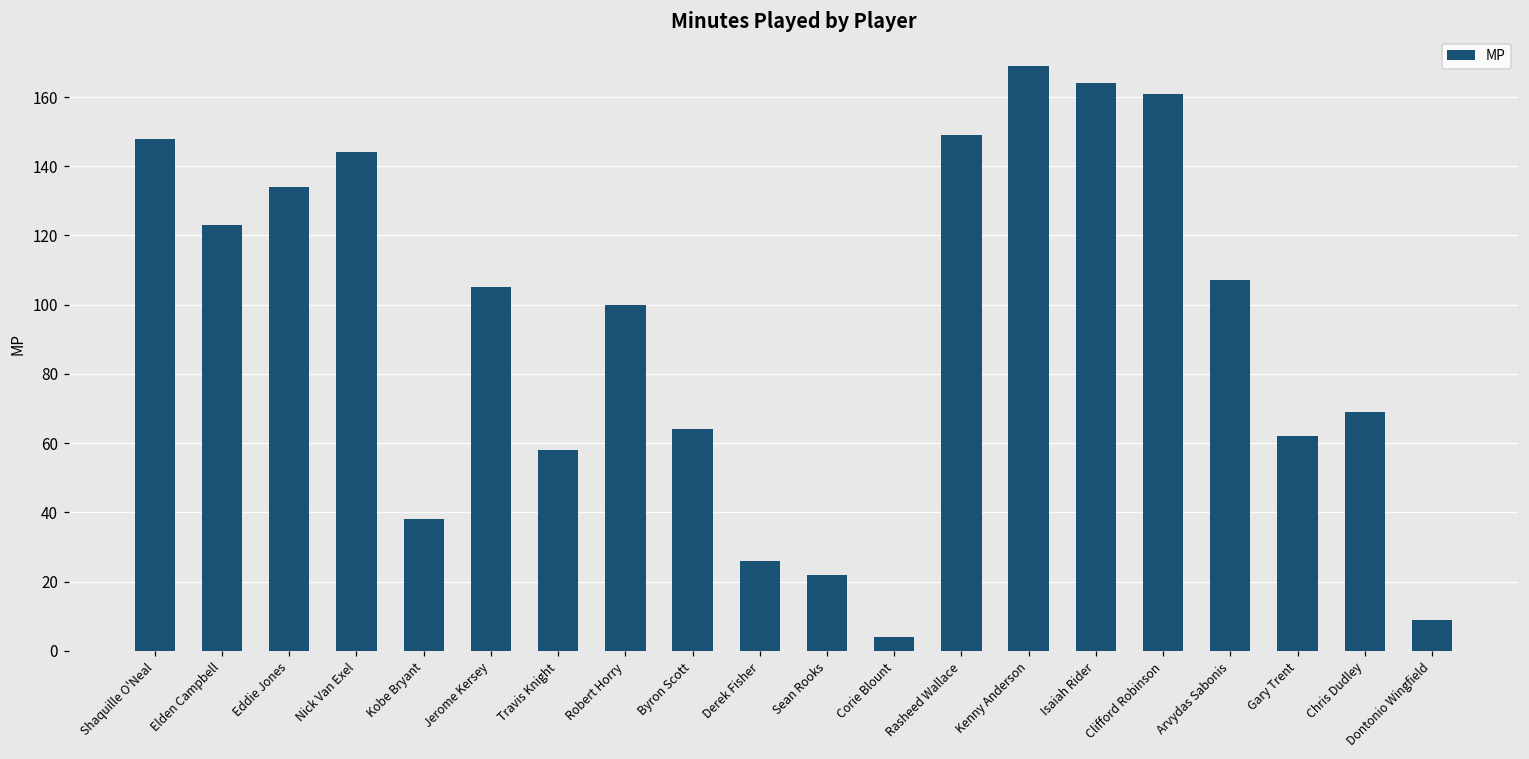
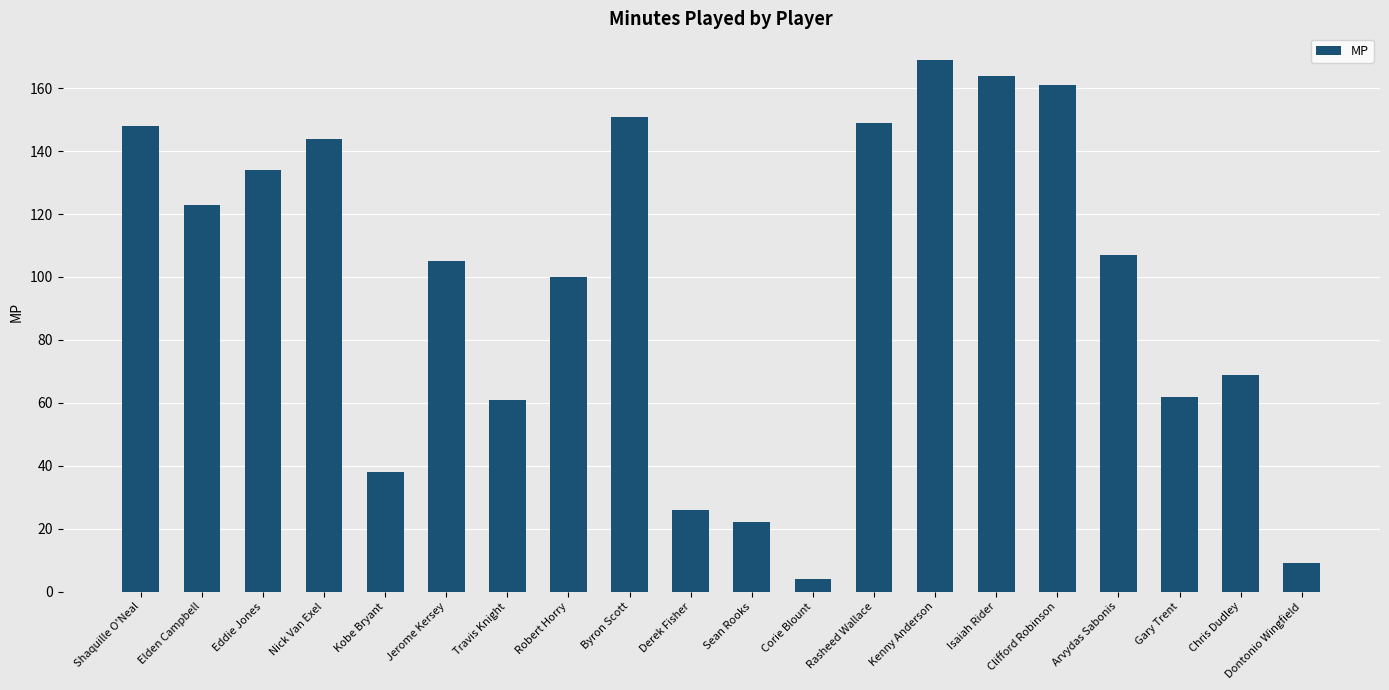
Travis Knight: 58 -> 61
Byron Scott: 64 -> 151
